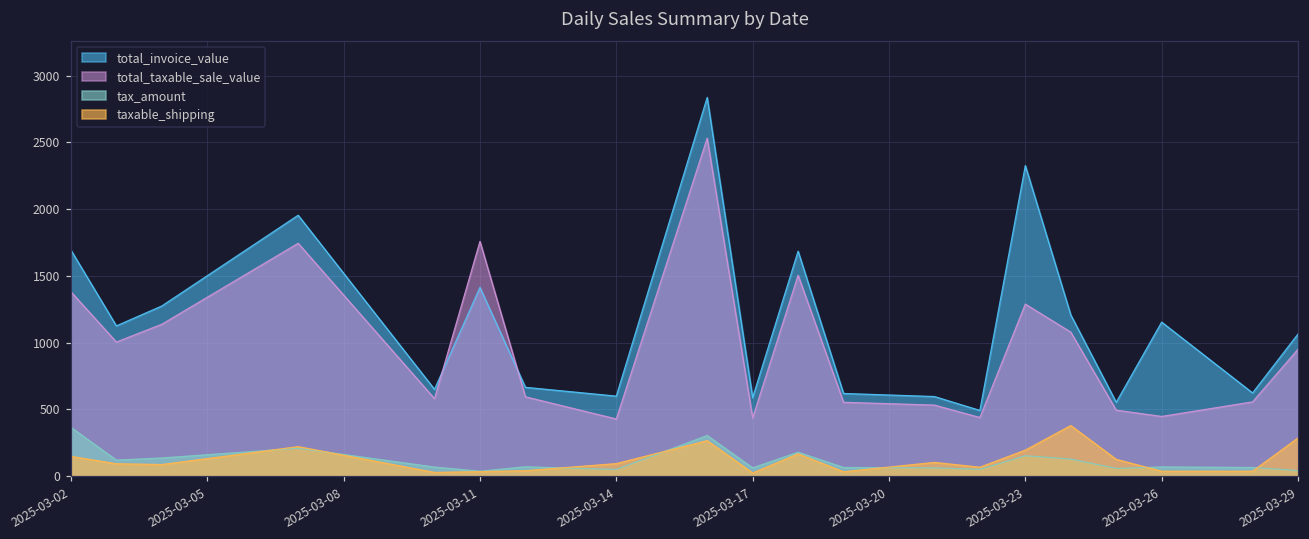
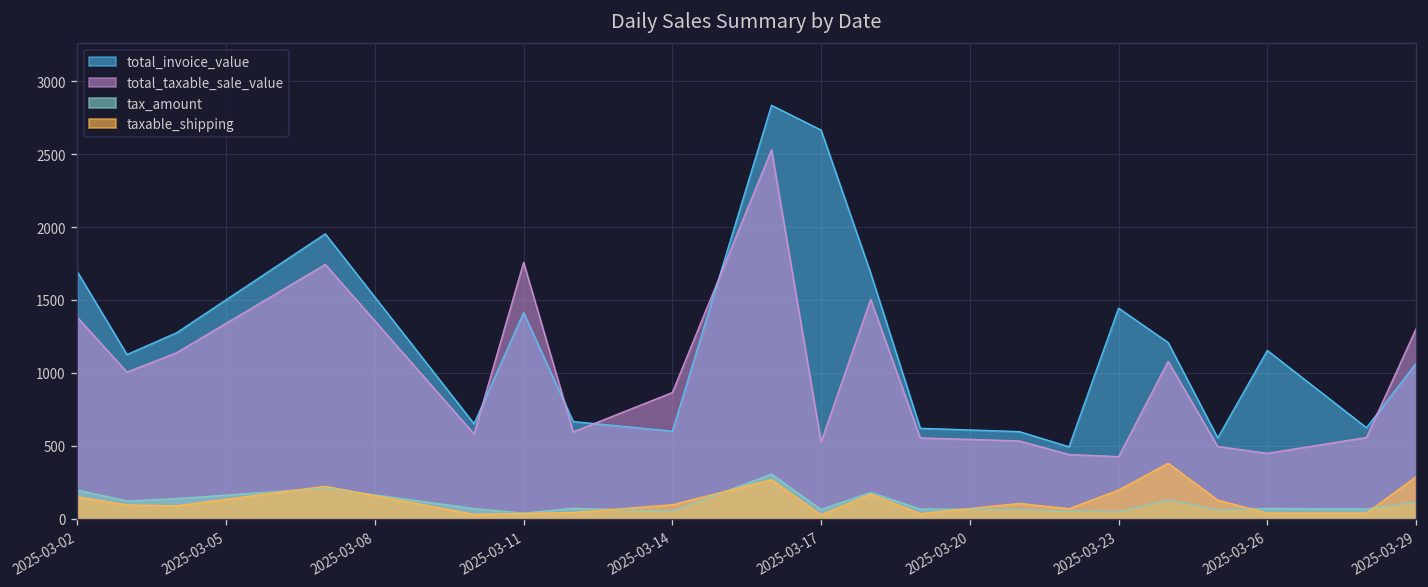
tax_amount, 2025-03-02: 370 -> 200
total_taxable_sale_value, 2025-03-14: 430 -> 870
total_invoice_value, 2025-03-17: 590 -> 2670
total_taxable_sale_value, 2025-03-17: 440 -> 530
total_invoice_value, 2025-03-23: 2330 -> 1440
total_taxable_sale_value, 2025-03-23: 1290 -> 430
tax_amount, 2025-03-23: 150 -> 50
total_taxable_sale_value, 2025-03-29: 950 -> 1300
tax_amount, 2025-03-29: 40 -> 110
